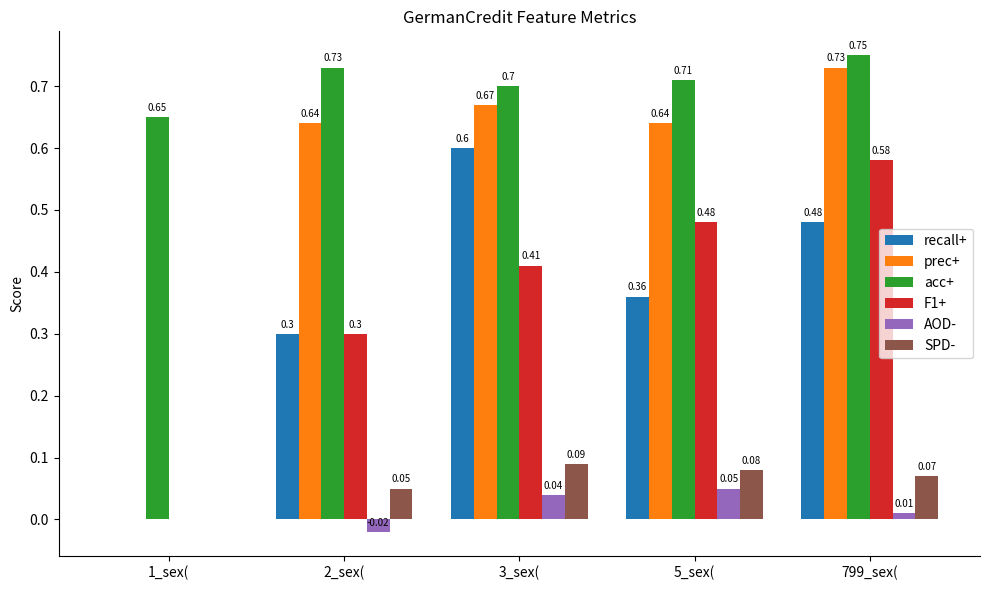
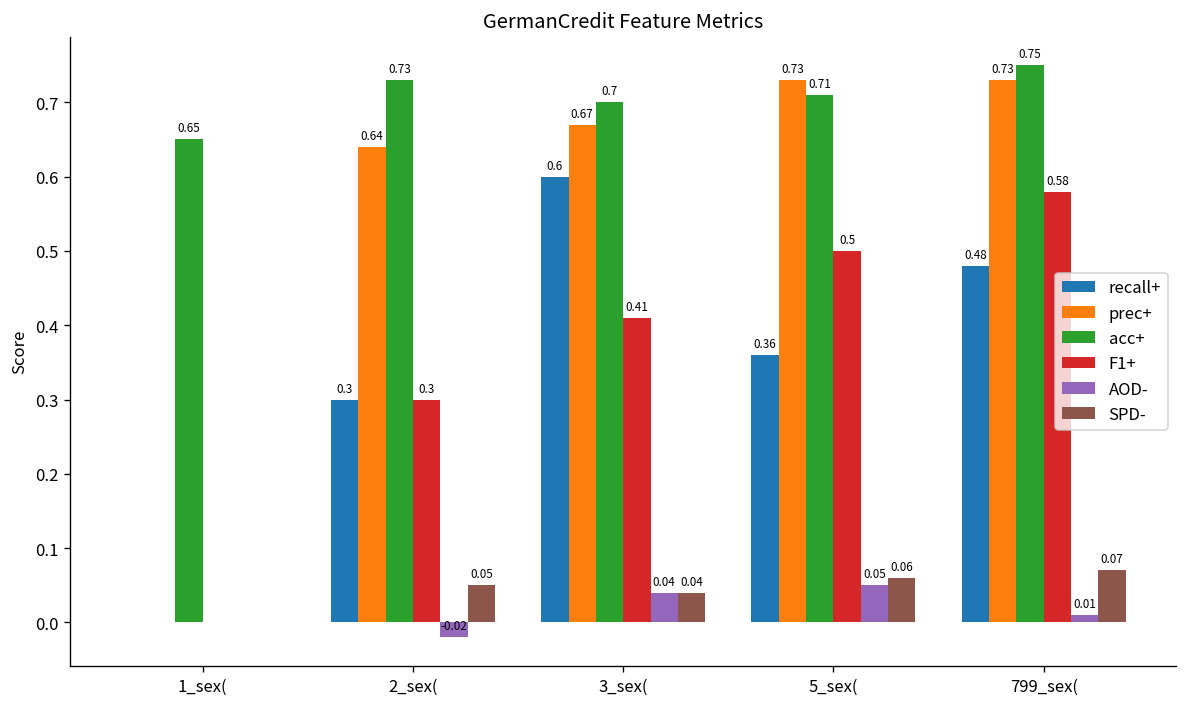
SPD-, 3_sex(: 0.09 -> 0.04
prec+, 5_sex(: 0.64 -> 0.73
F1+, 5_sex(: 0.48 -> 0.5
SPD-, 5_sex(: 0.08 -> 0.06
